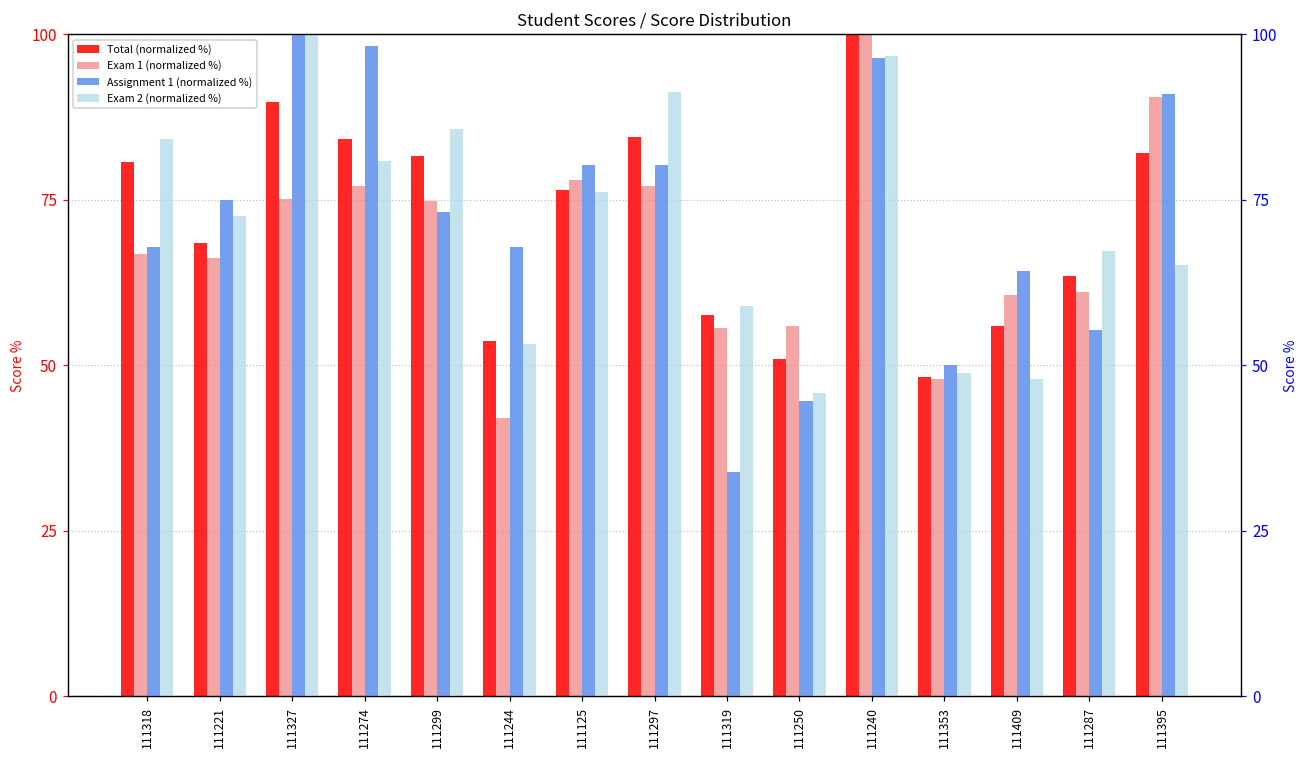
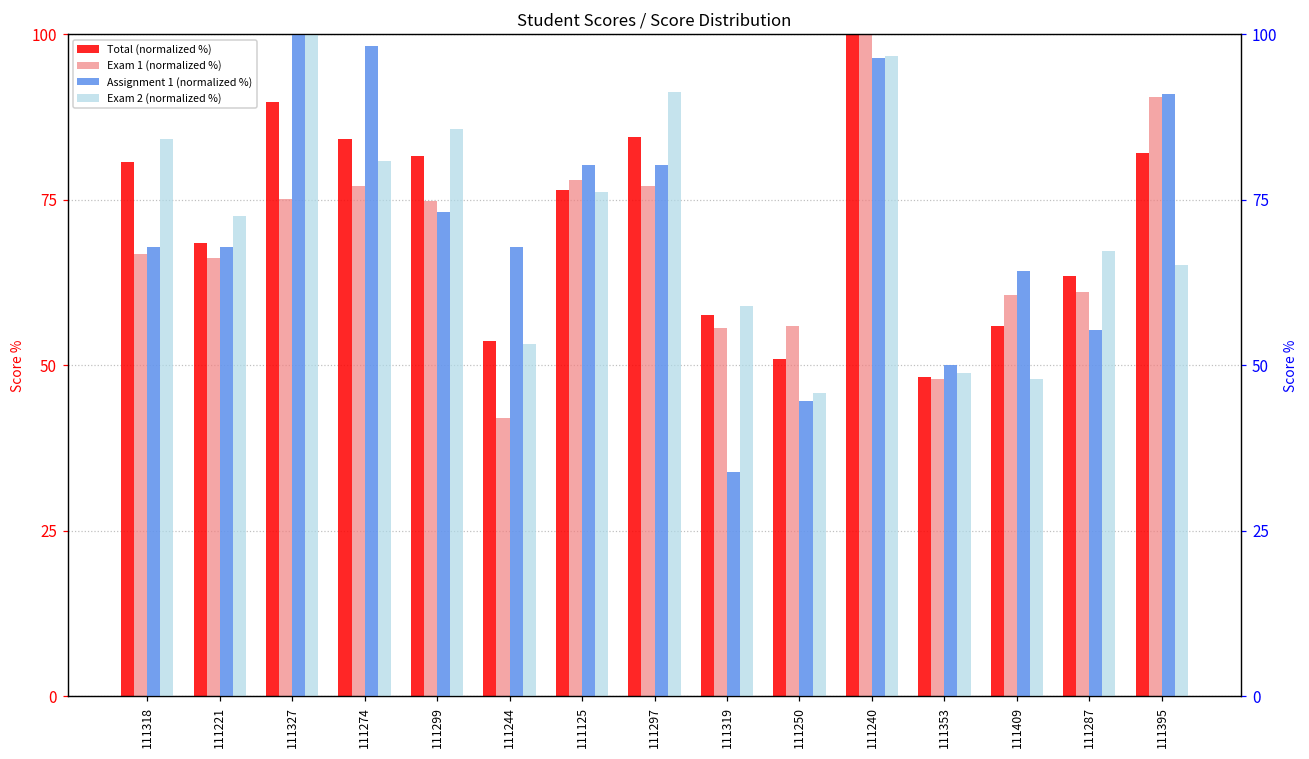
Assignment 1 (normalized %), 111221: 75 -> 68
